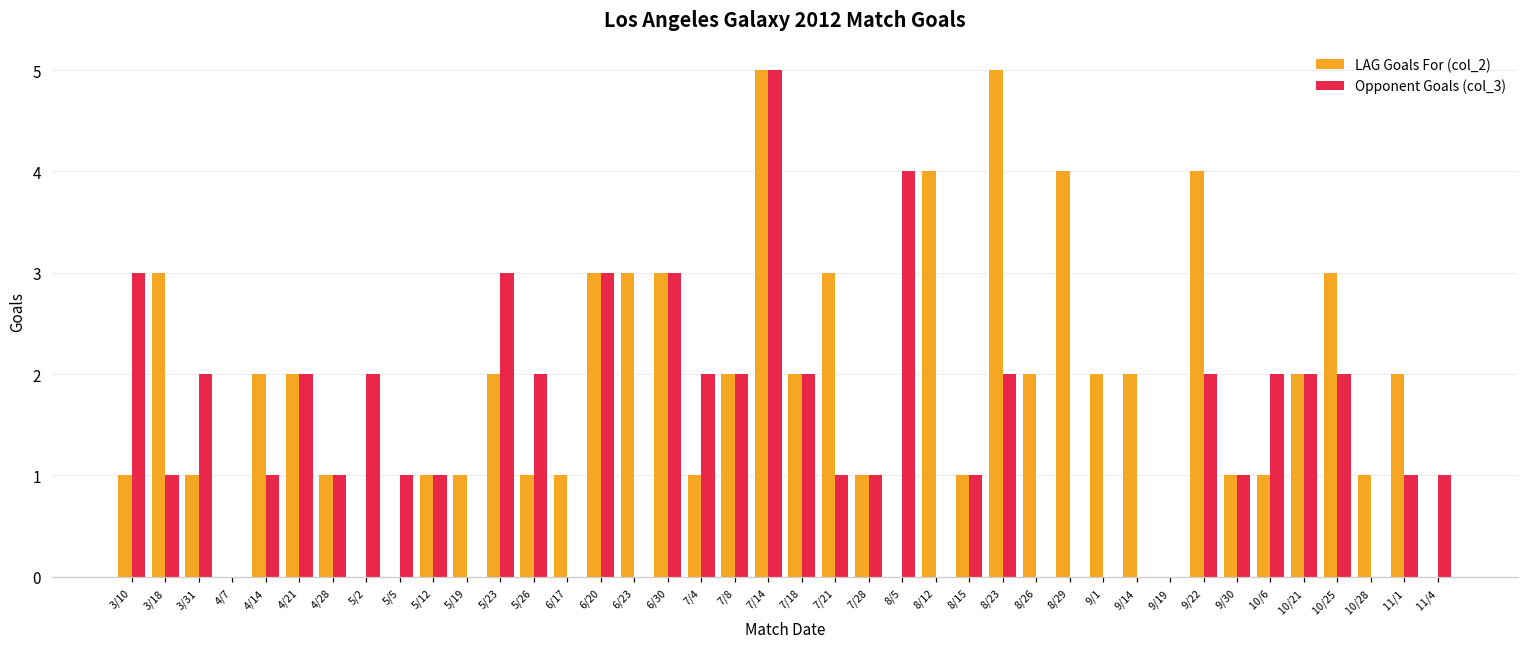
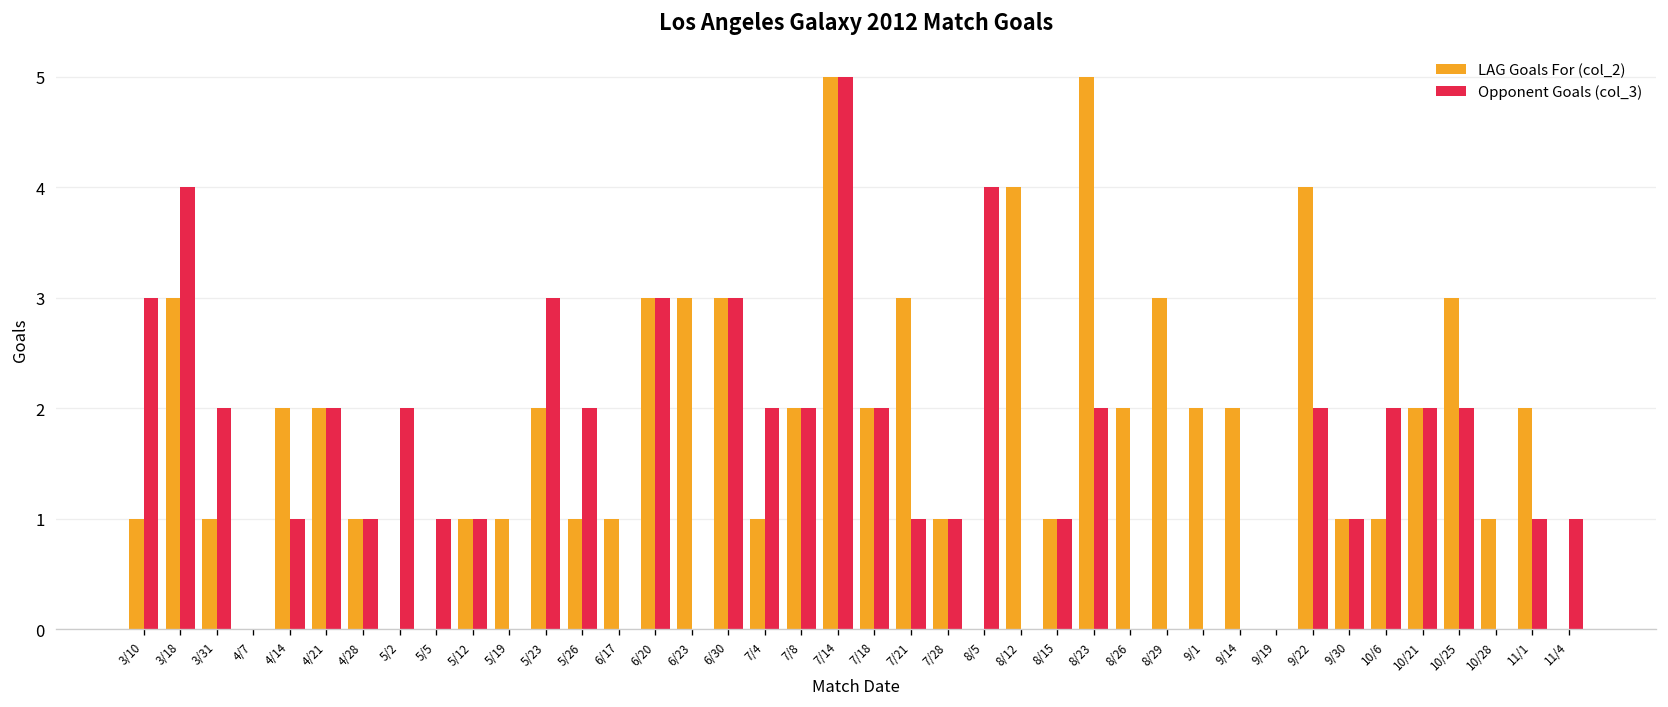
Opponent Goals (col_3), 3/18: 1 -> 4
LAG Goals For (col_2), 8/29: 4 -> 3
